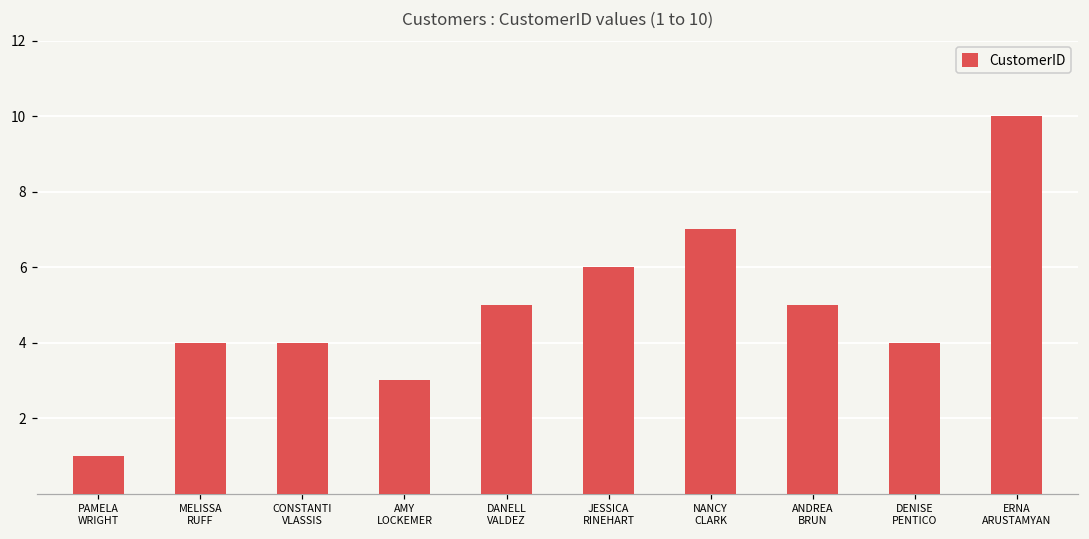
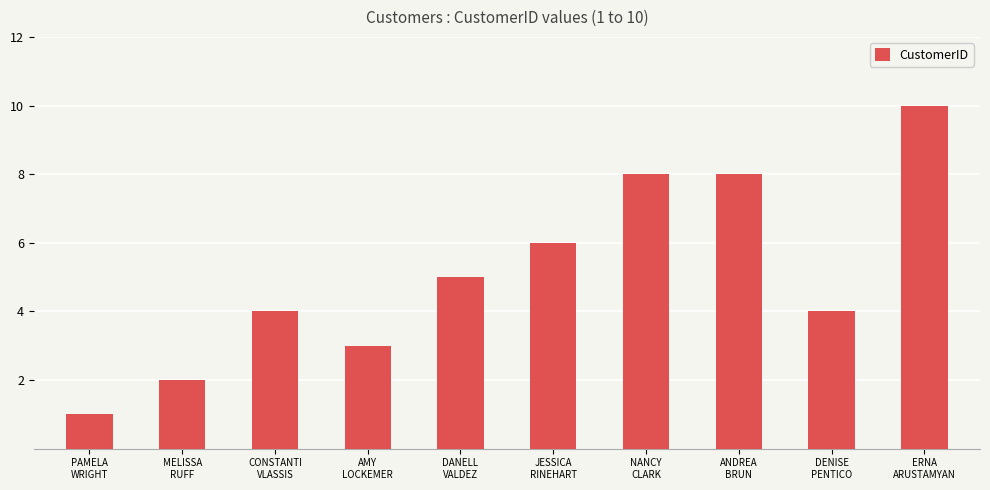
MELISSA RUFF: 4 -> 2
NANCY CLARK: 7 -> 8
ANDREA BRUN: 5 -> 8
